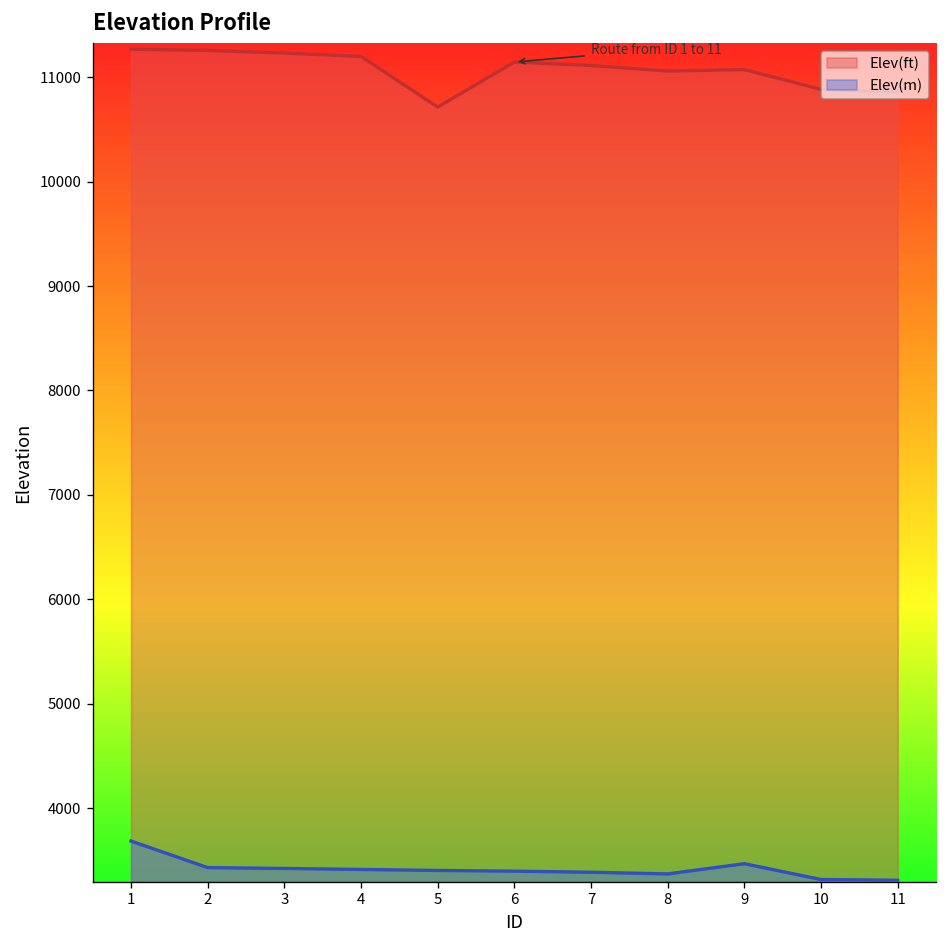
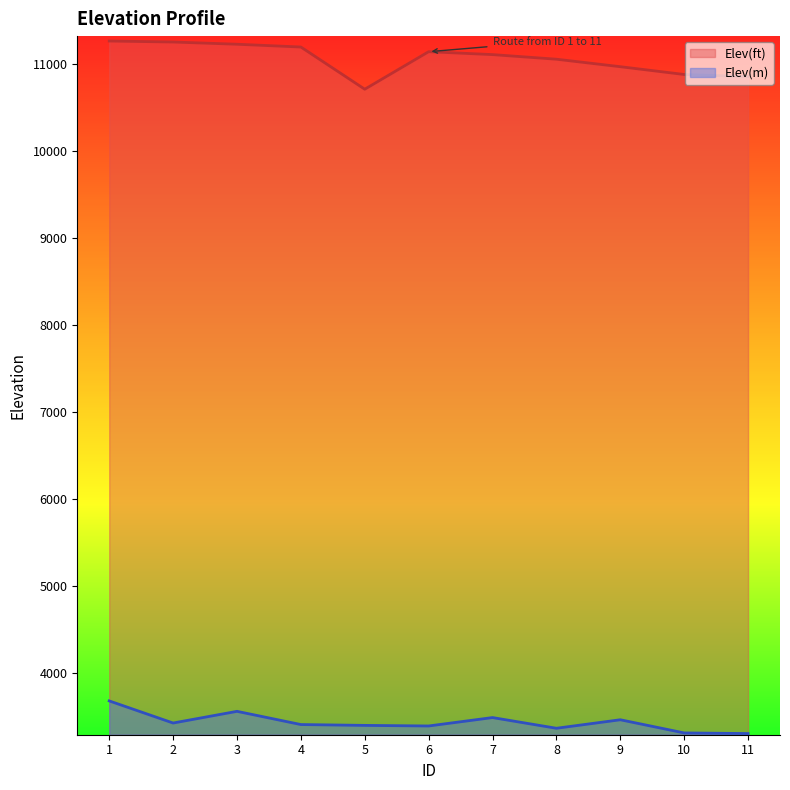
Elev(m), 3: 3400 -> 3600
Elev(m), 7: 3400 -> 3500
Elev(ft), 9: 11100 -> 11000
